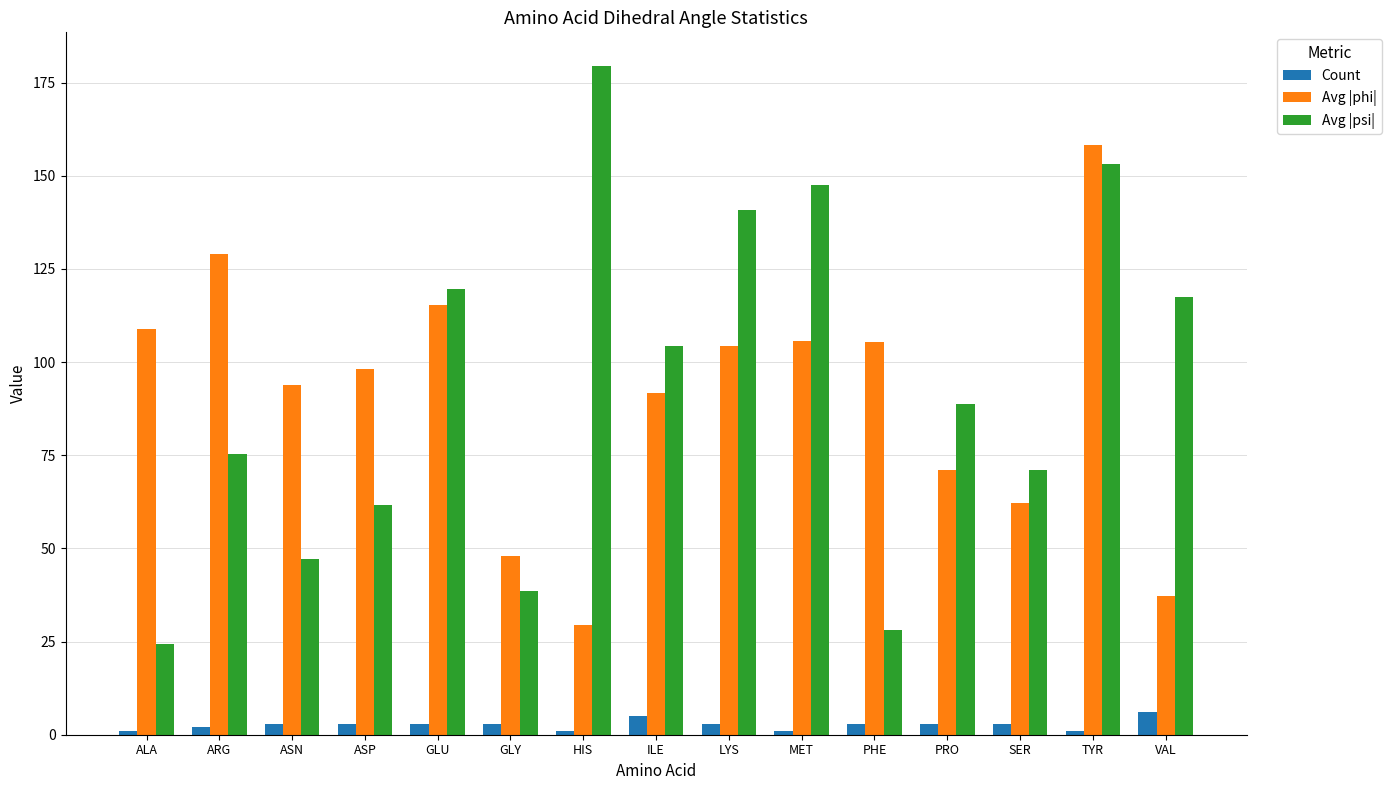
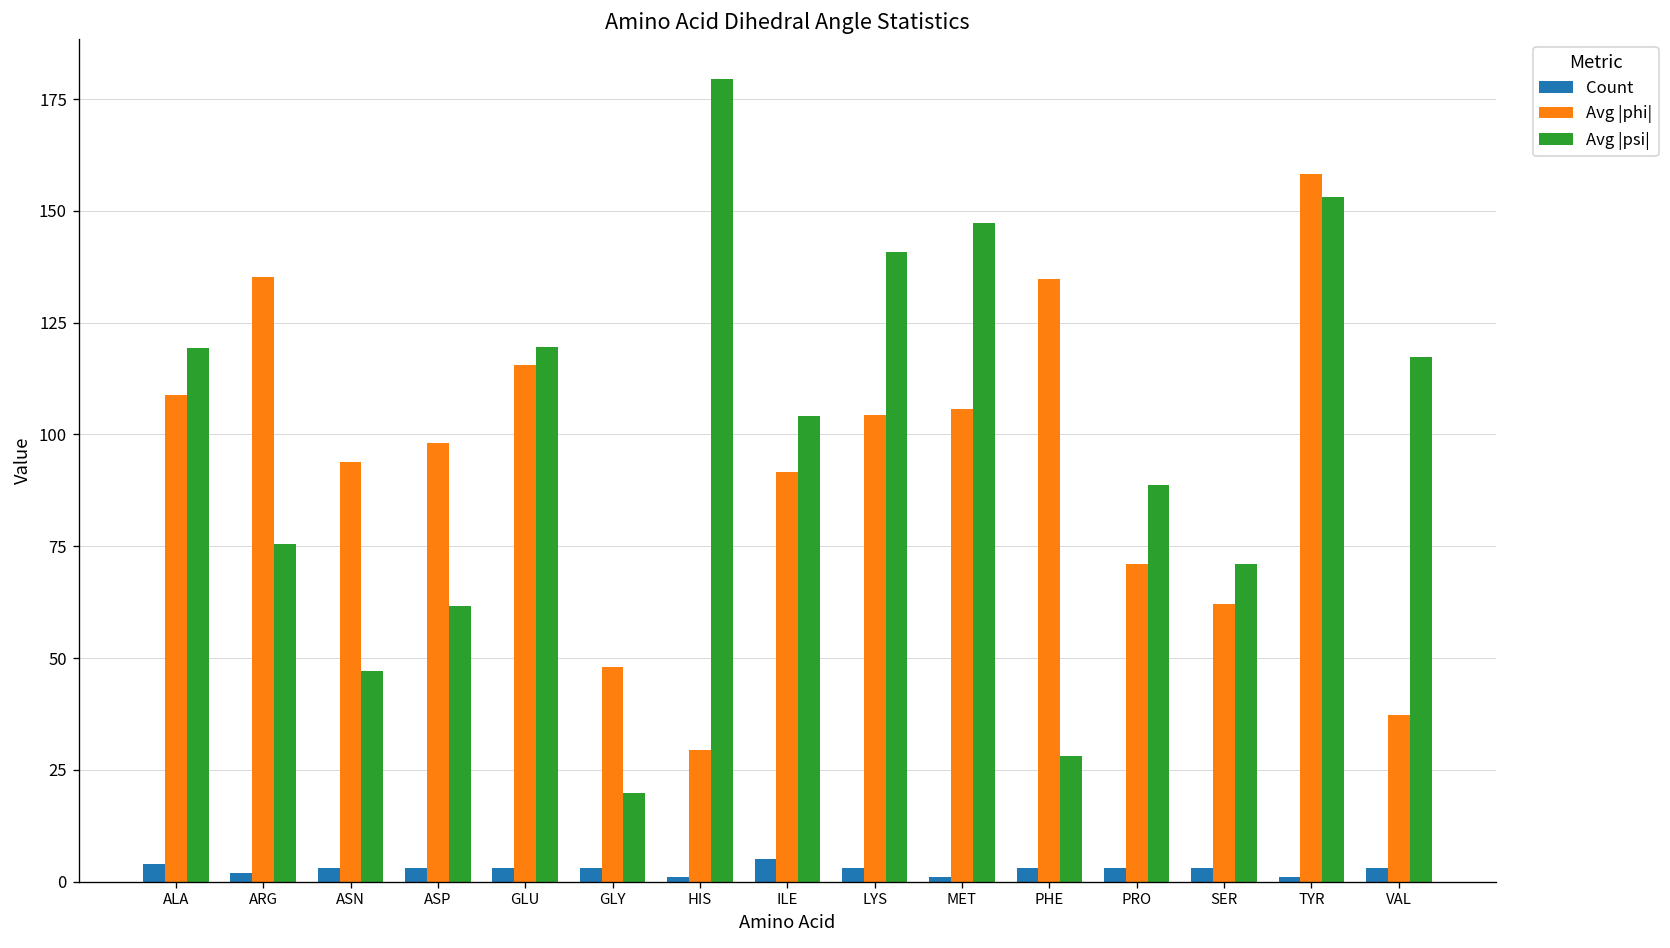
Count, ALA: 1 -> 4
Avg |psi|, ALA: 24 -> 119
Avg |phi|, ARG: 129 -> 135
Avg |psi|, GLY: 39 -> 20
Avg |phi|, PHE: 105 -> 135
Count, VAL: 6 -> 3
